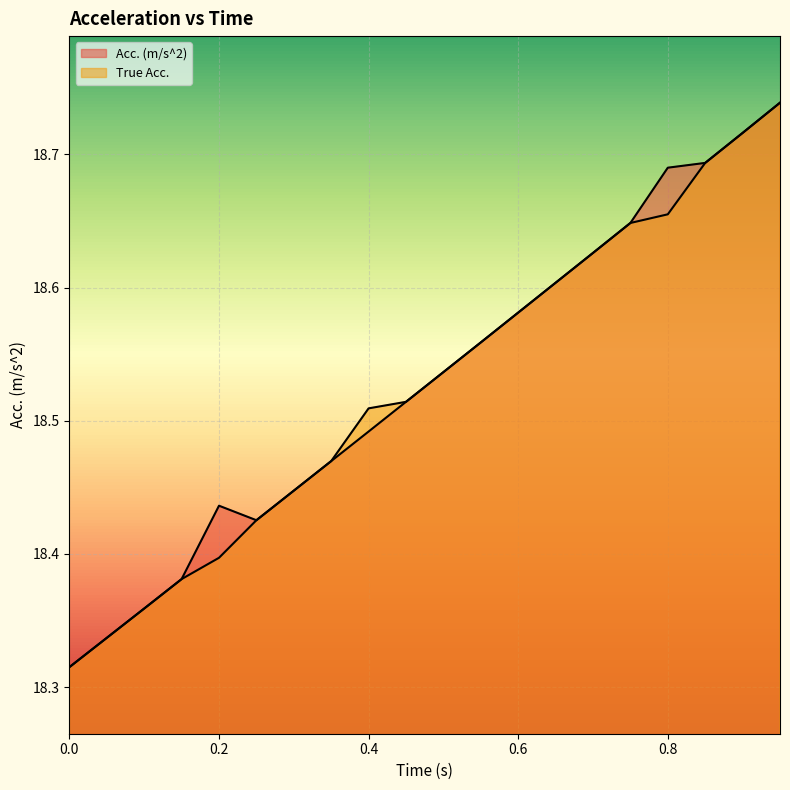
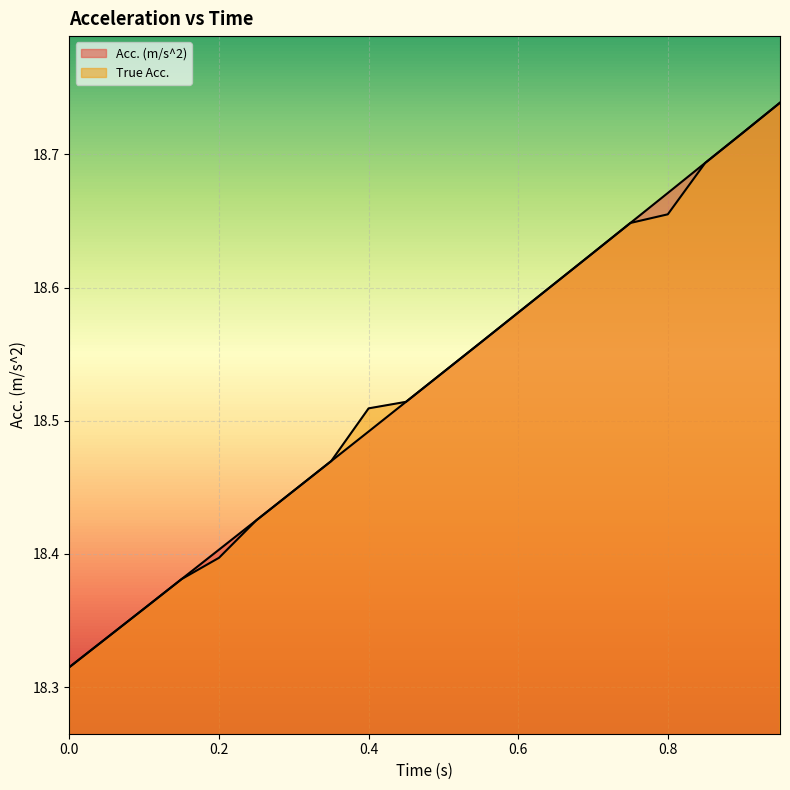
Acc. (m/s^2), 0.2: 18.436 -> 18.403
Acc. (m/s^2), 0.8: 18.690 -> 18.671
